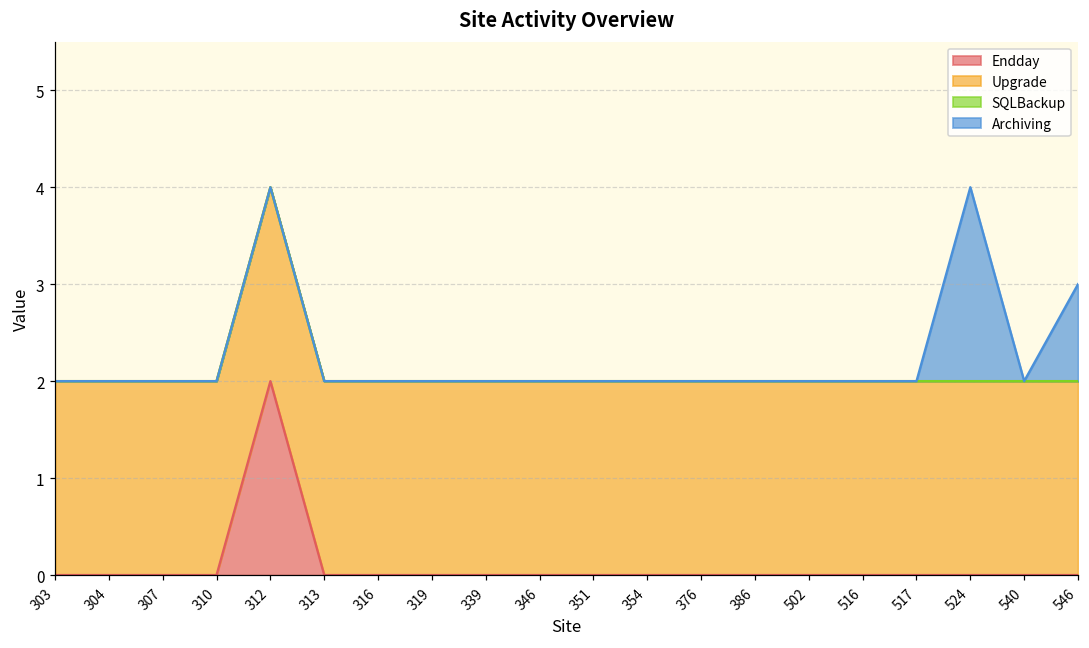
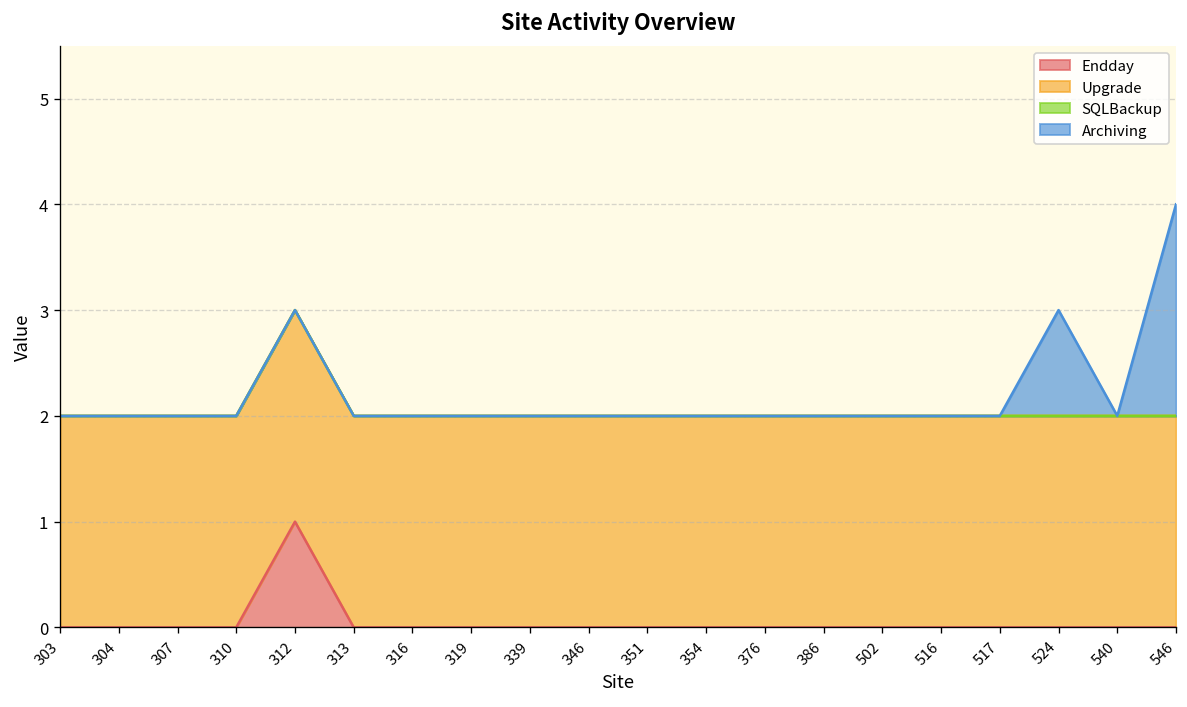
Endday, 312: 2 -> 1
Archiving, 524: 2 -> 1
Archiving, 546: 1 -> 2
